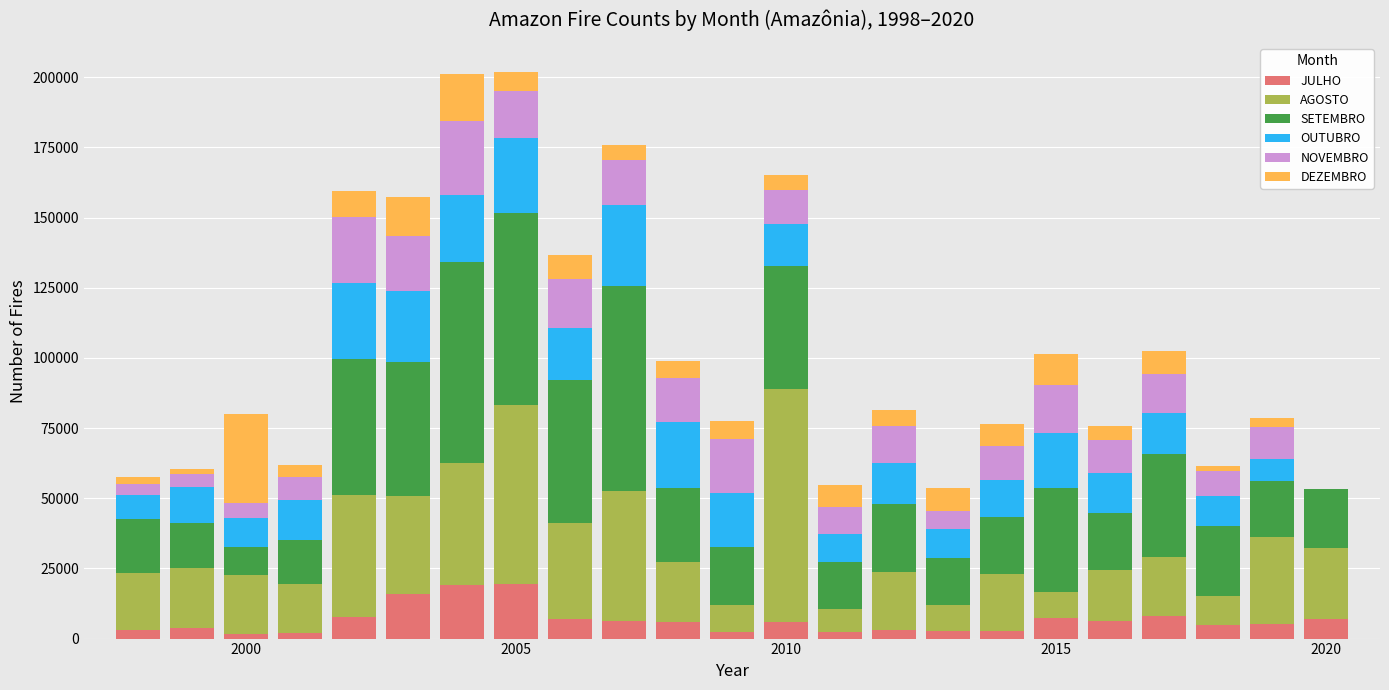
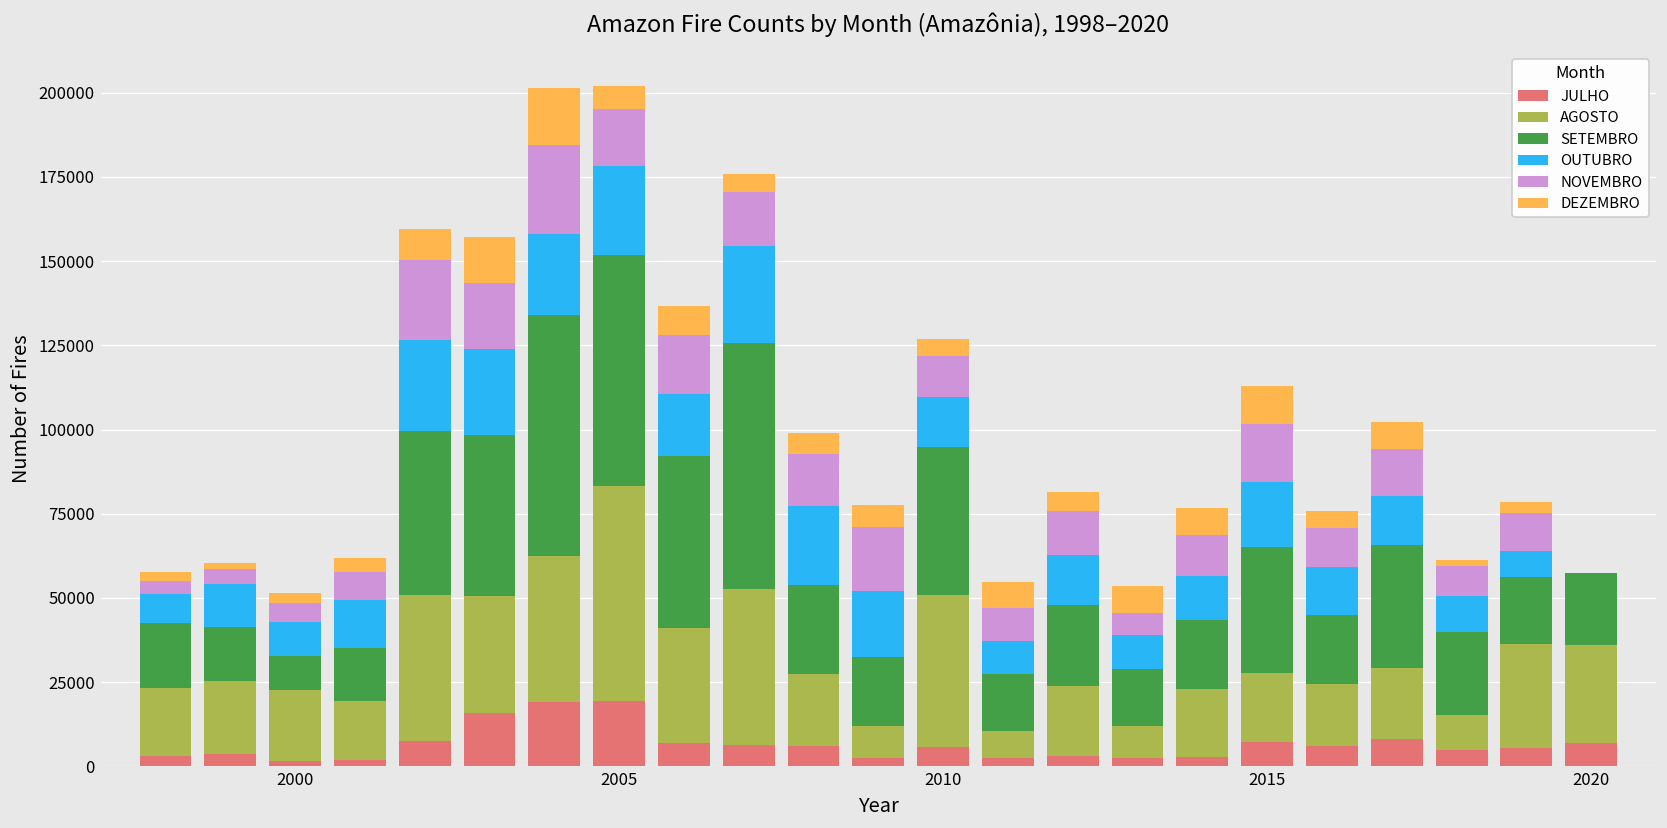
DEZEMBRO, 2000: 32000 -> 3000
AGOSTO, 2010: 83000 -> 45000
AGOSTO, 2015: 9000 -> 20000
AGOSTO, 2020: 25000 -> 29000
